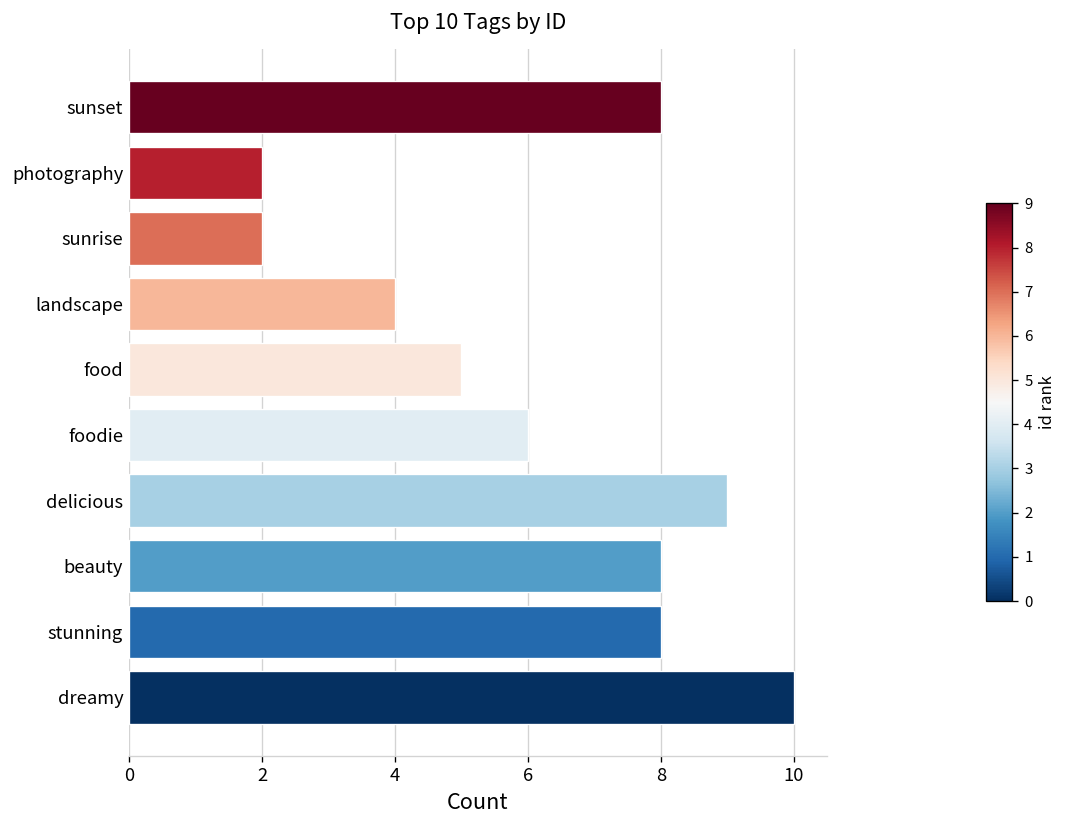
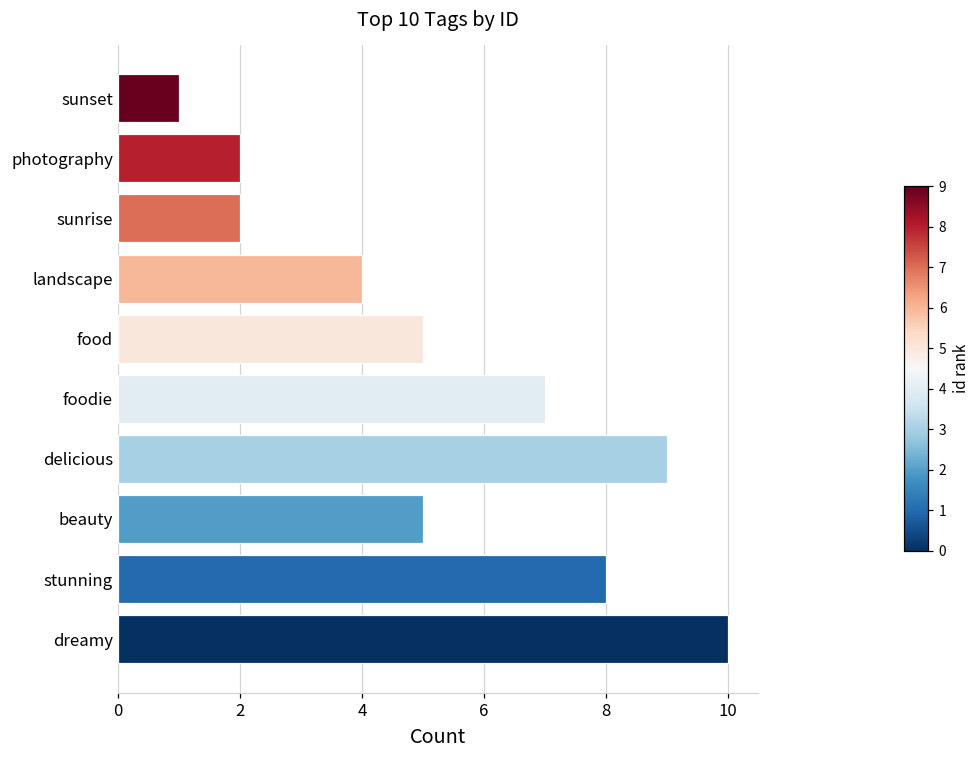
sunset: 8 -> 1
foodie: 6 -> 7
beauty: 8 -> 5
